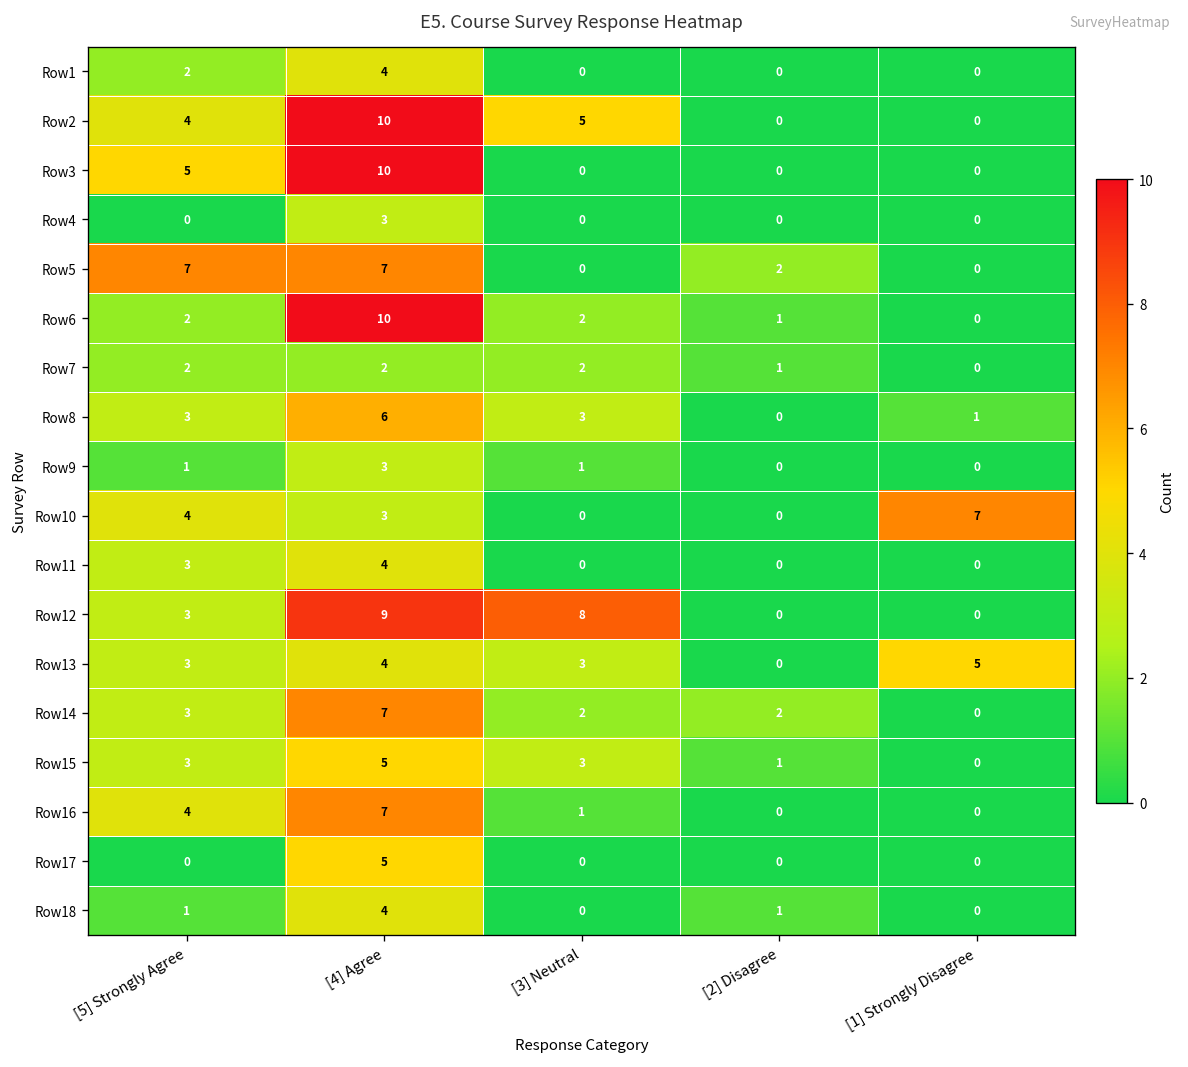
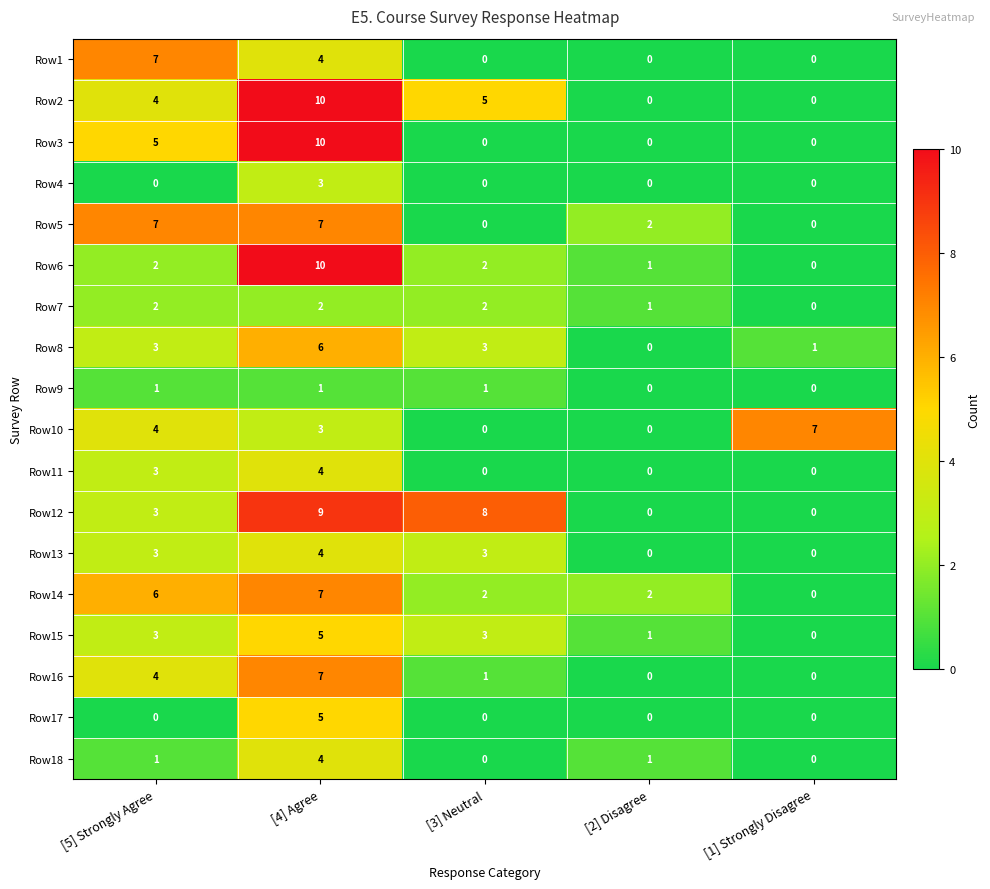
Row1, [5] Strongly Agree: 2 -> 7
Row9, [4] Agree: 3 -> 1
Row13, [1] Strongly Disagree: 5 -> 0
Row14, [5] Strongly Agree: 3 -> 6
